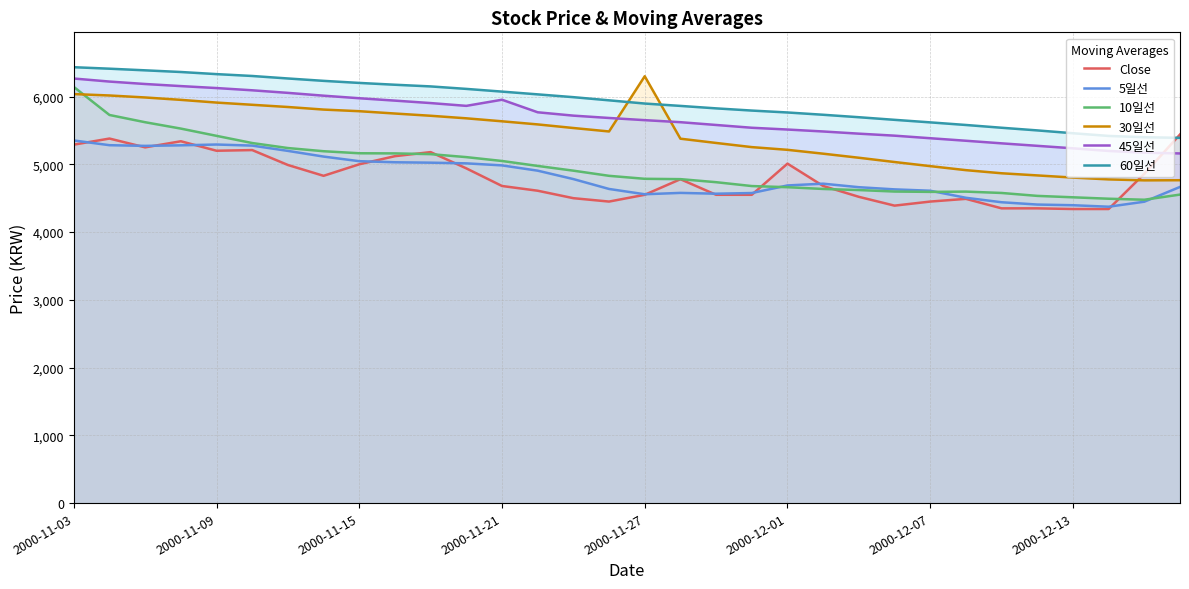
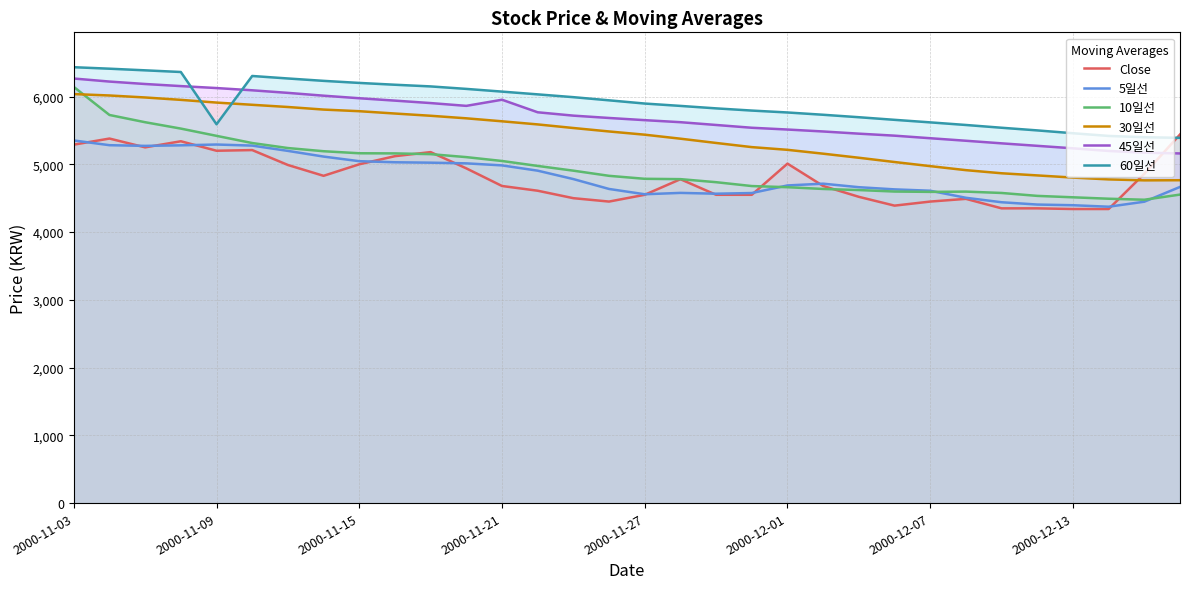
60일선, 2000-11-09: 6,300 -> 5,600
30일선, 2000-11-27: 6,300 -> 5,400
